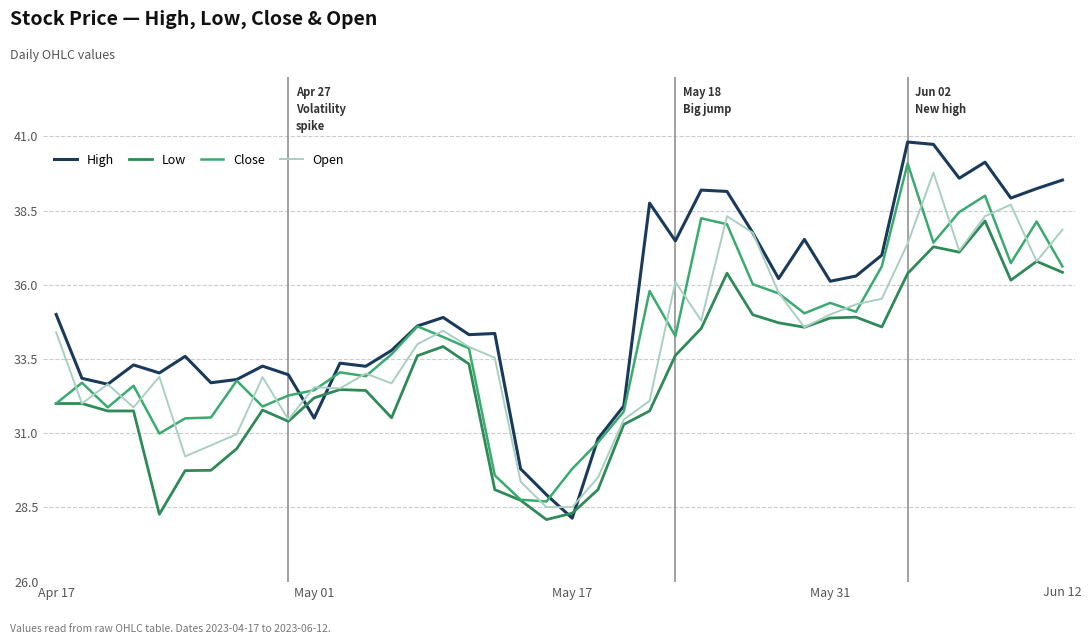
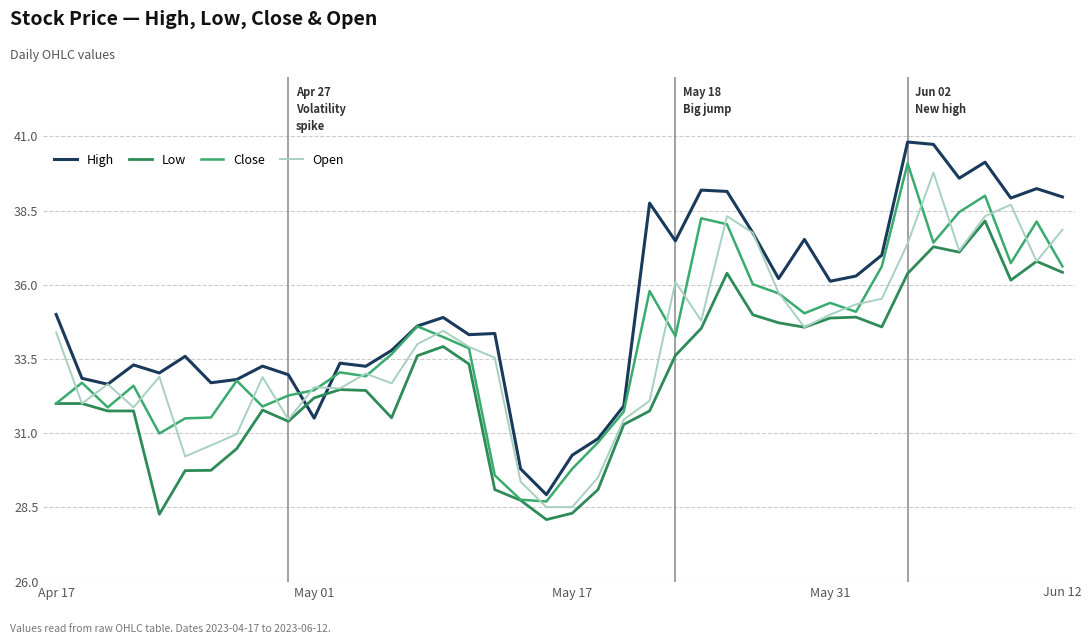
High, May 17: 28.1 -> 30.3
High, Jun 12: 39.5 -> 39.0
